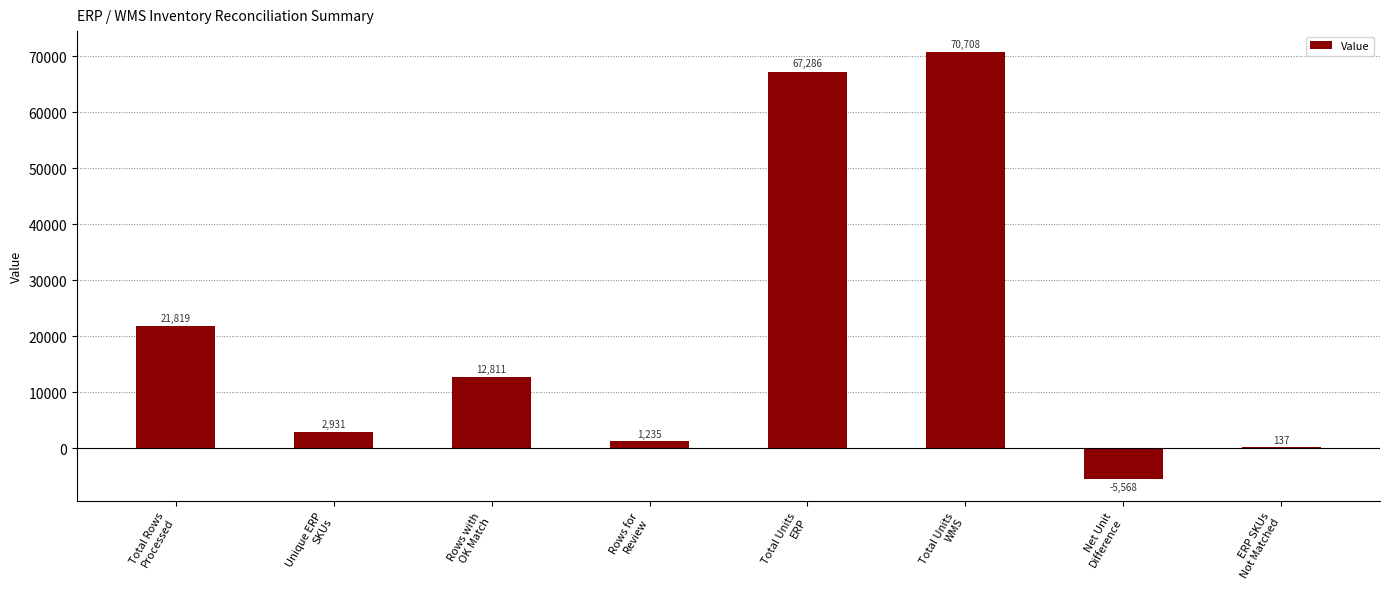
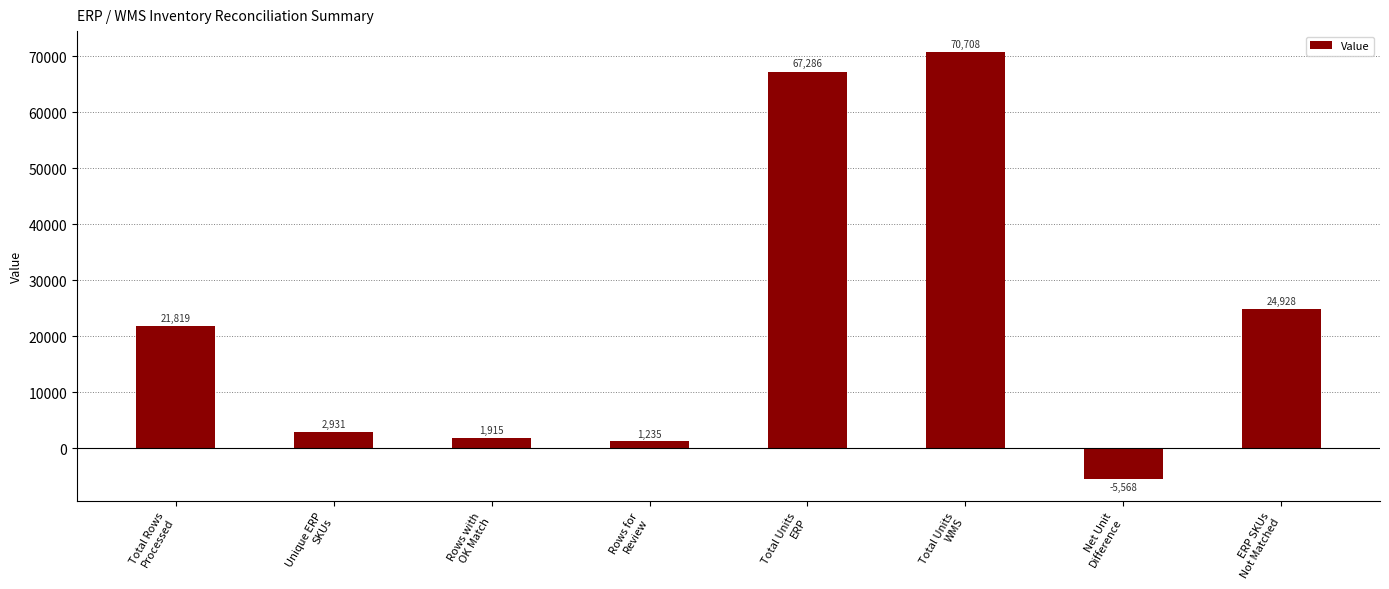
Rows with OK Match: 12,811 -> 1,915
ERP SKUs Not Matched: 137 -> 24,928
